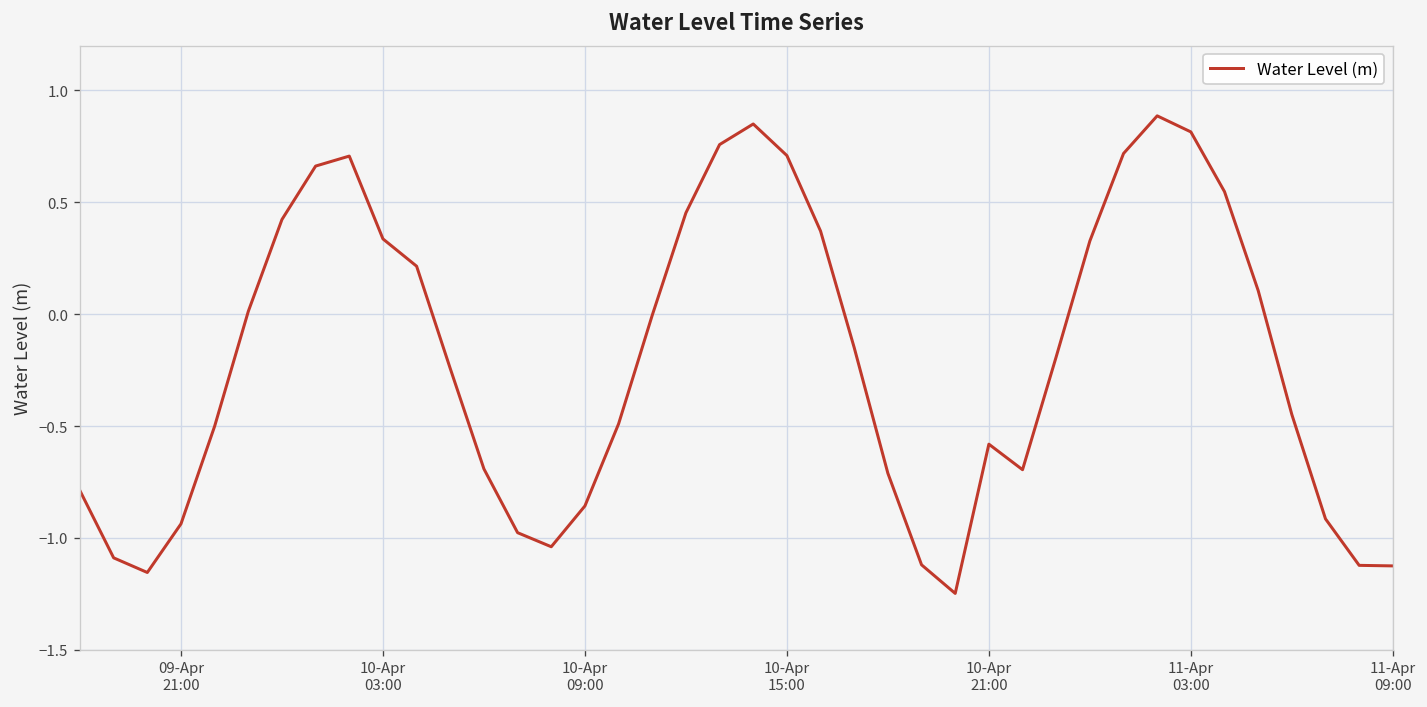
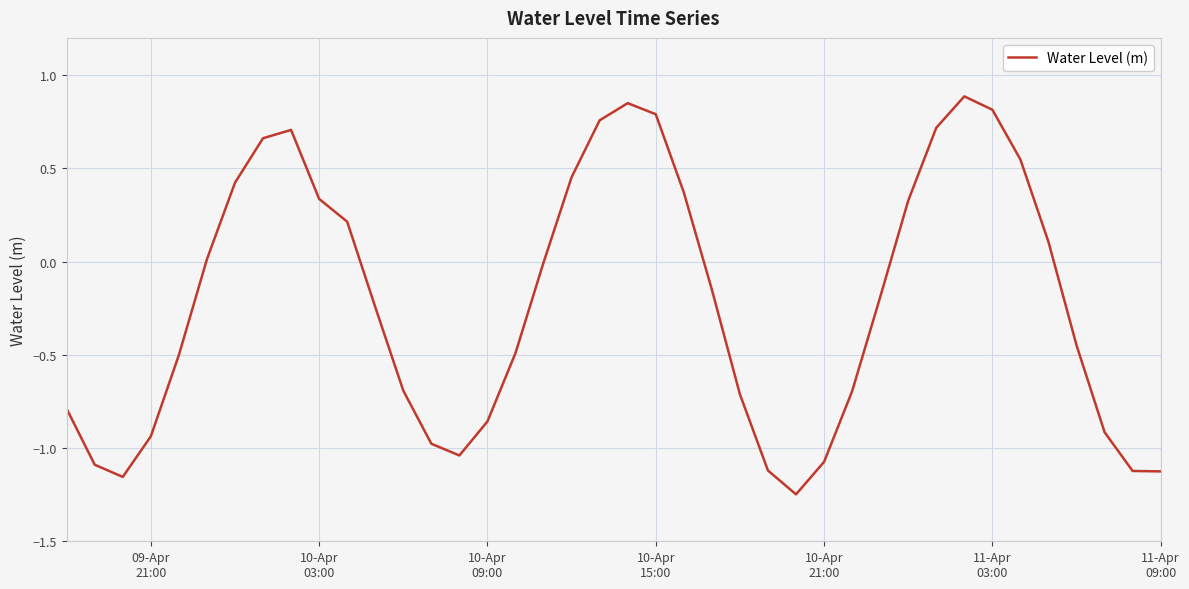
10-Apr 15:00: 0.71 -> 0.79
10-Apr 21:00: -0.58 -> -1.07
